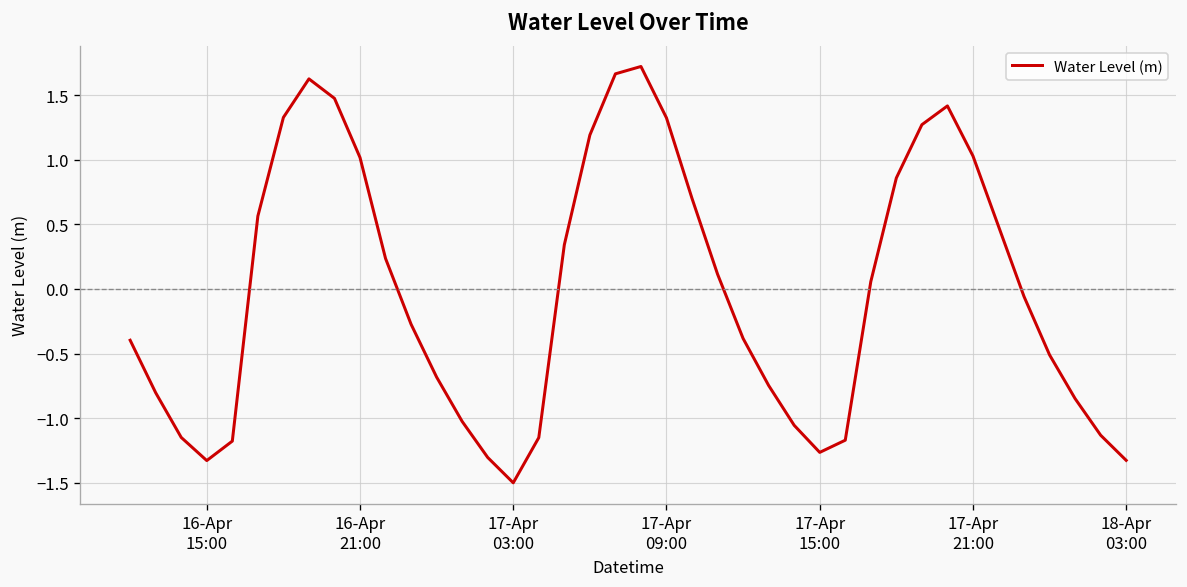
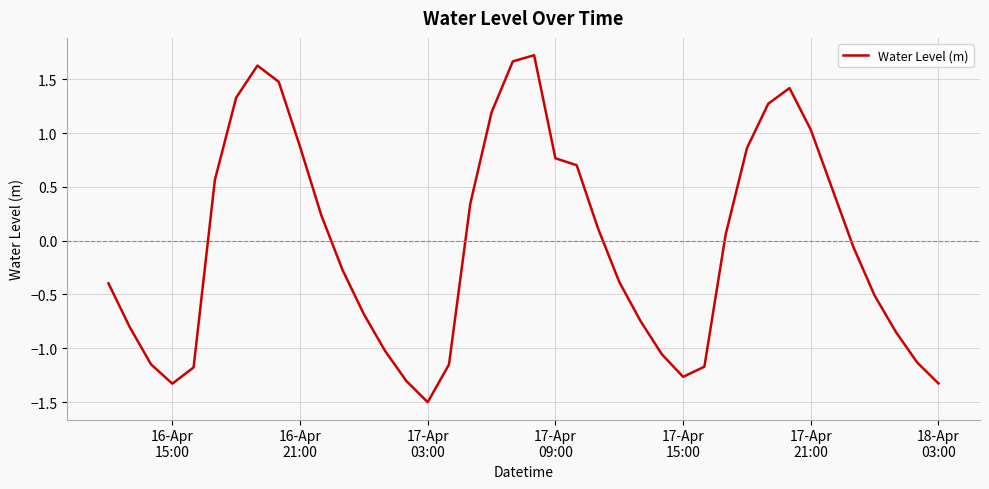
16-Apr 21:00: 1.02 -> 0.87
17-Apr 09:00: 1.33 -> 0.77
